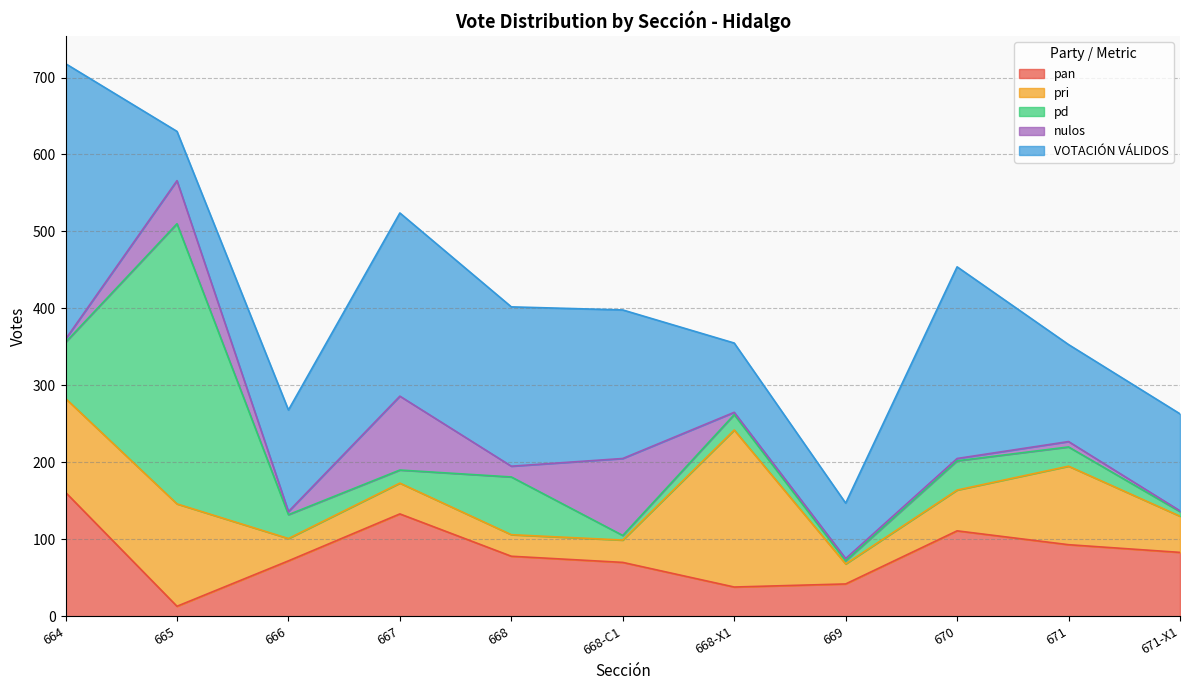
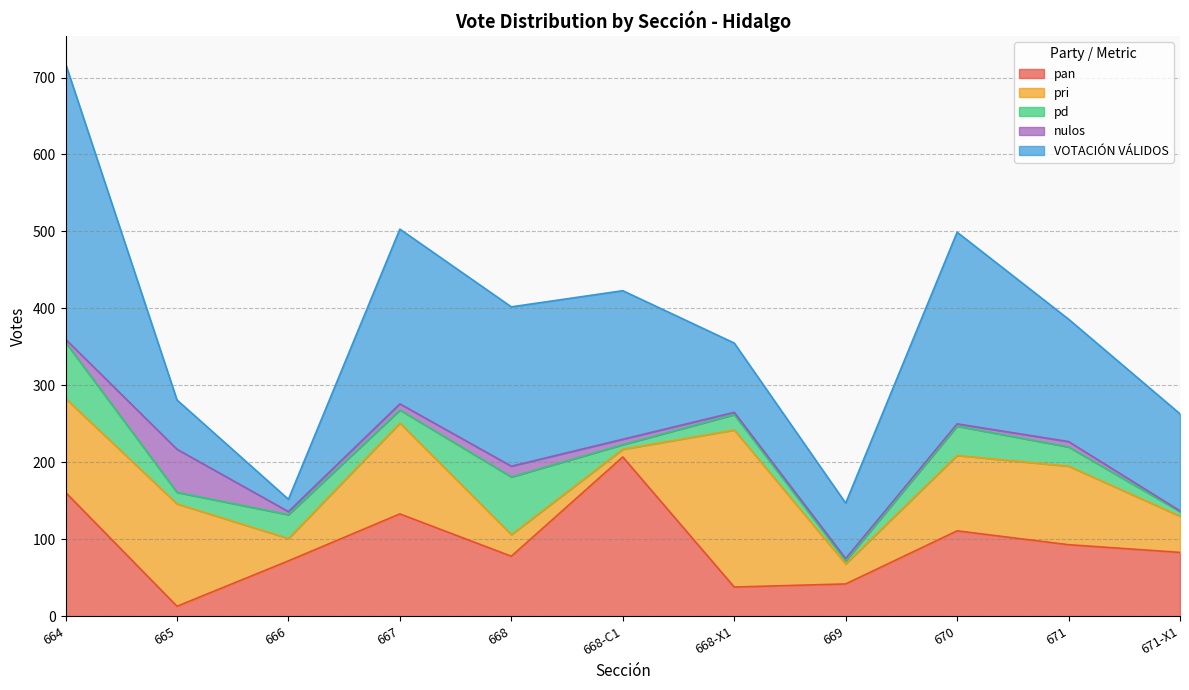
pd, 665: 360 -> 20
VOTACIÓN VÁLIDOS, 666: 130 -> 20
pri, 667: 40 -> 120
nulos, 667: 100 -> 10
VOTACIÓN VÁLIDOS, 667: 240 -> 230
pan, 668-C1: 70 -> 210
pri, 668-C1: 30 -> 10
nulos, 668-C1: 100 -> 10
pri, 670: 50 -> 100
VOTACIÓN VÁLIDOS, 671: 130 -> 160
